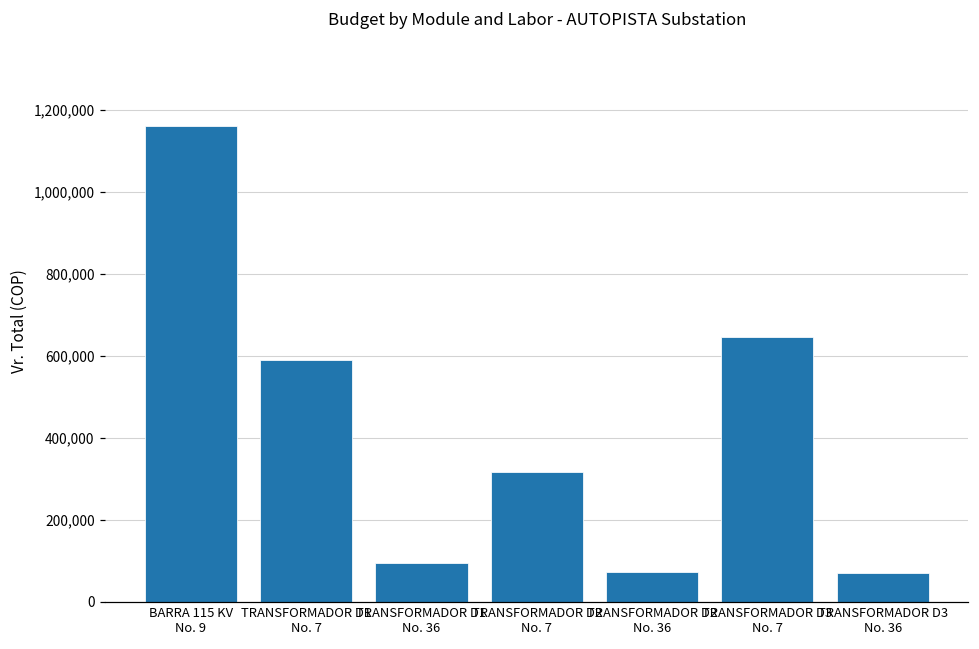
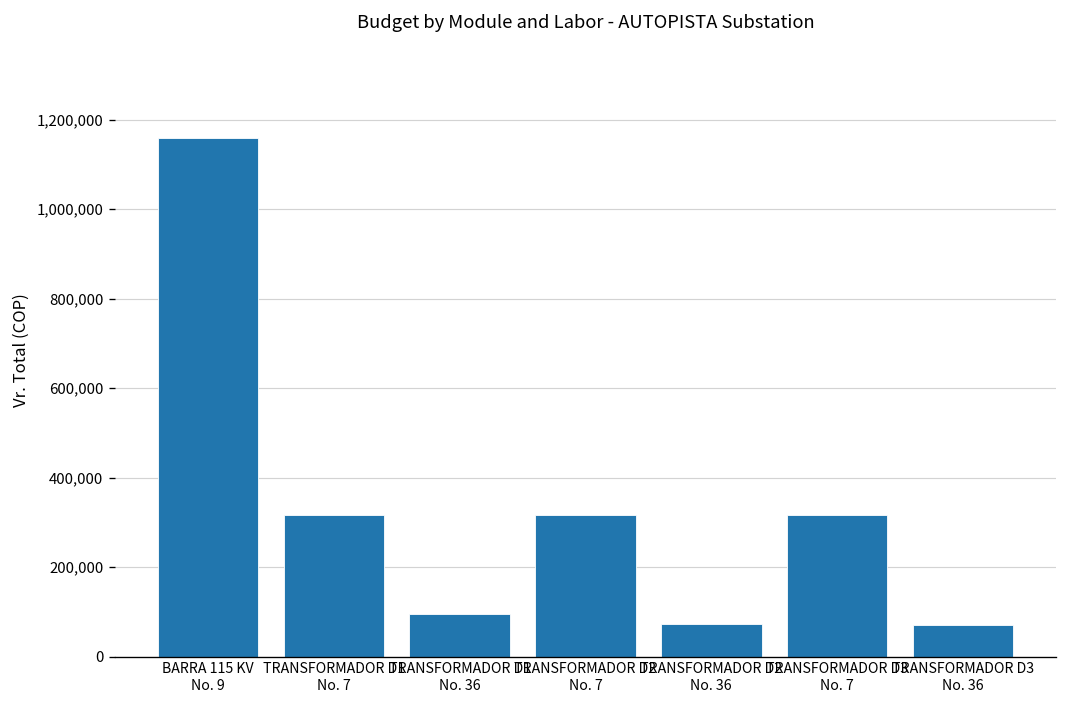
TRANSFORMADOR D1 No. 7: 590,000 -> 320,000
TRANSFORMADOR D3 No. 7: 650,000 -> 320,000
